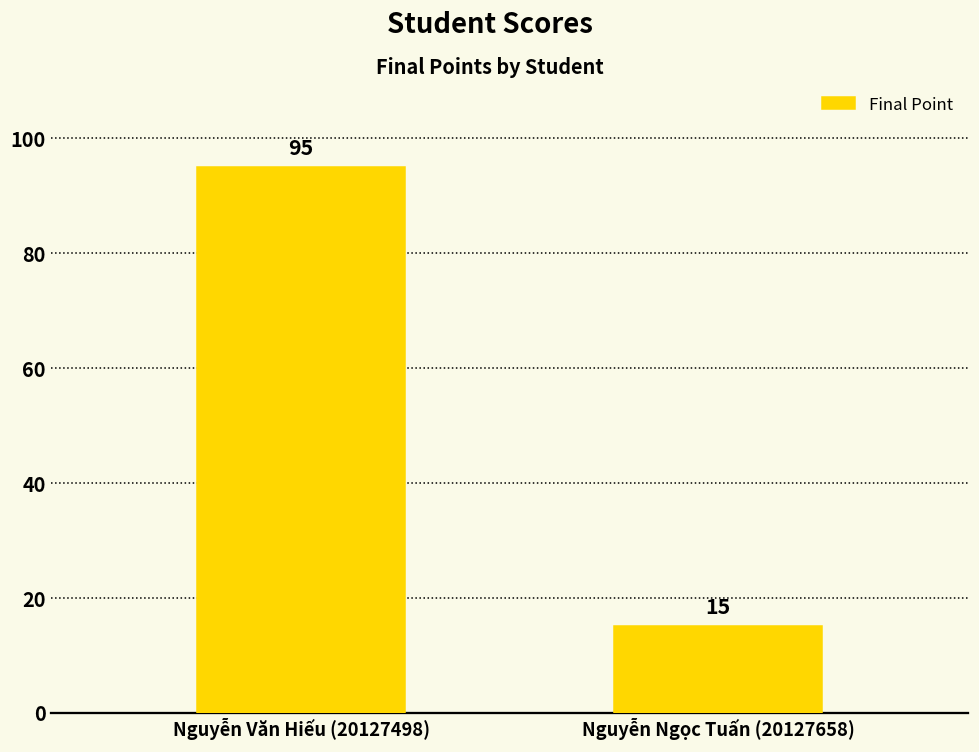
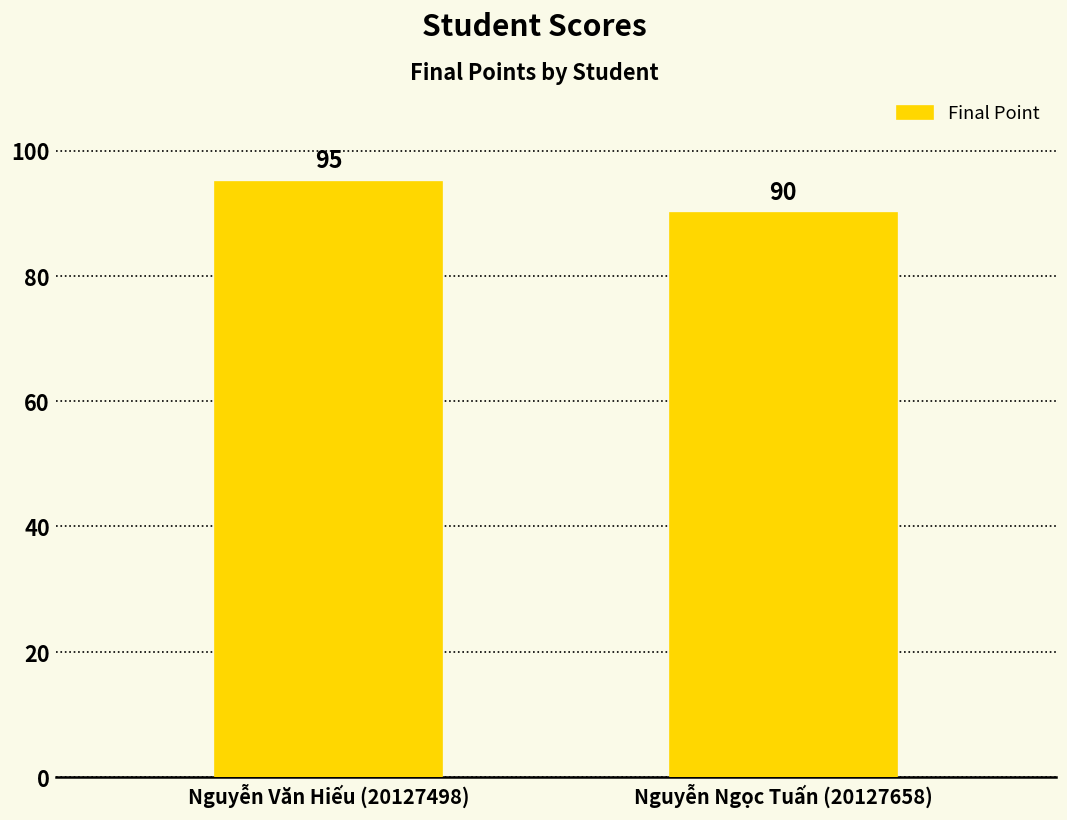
Nguyễn Ngọc Tuấn (20127658): 15 -> 90
